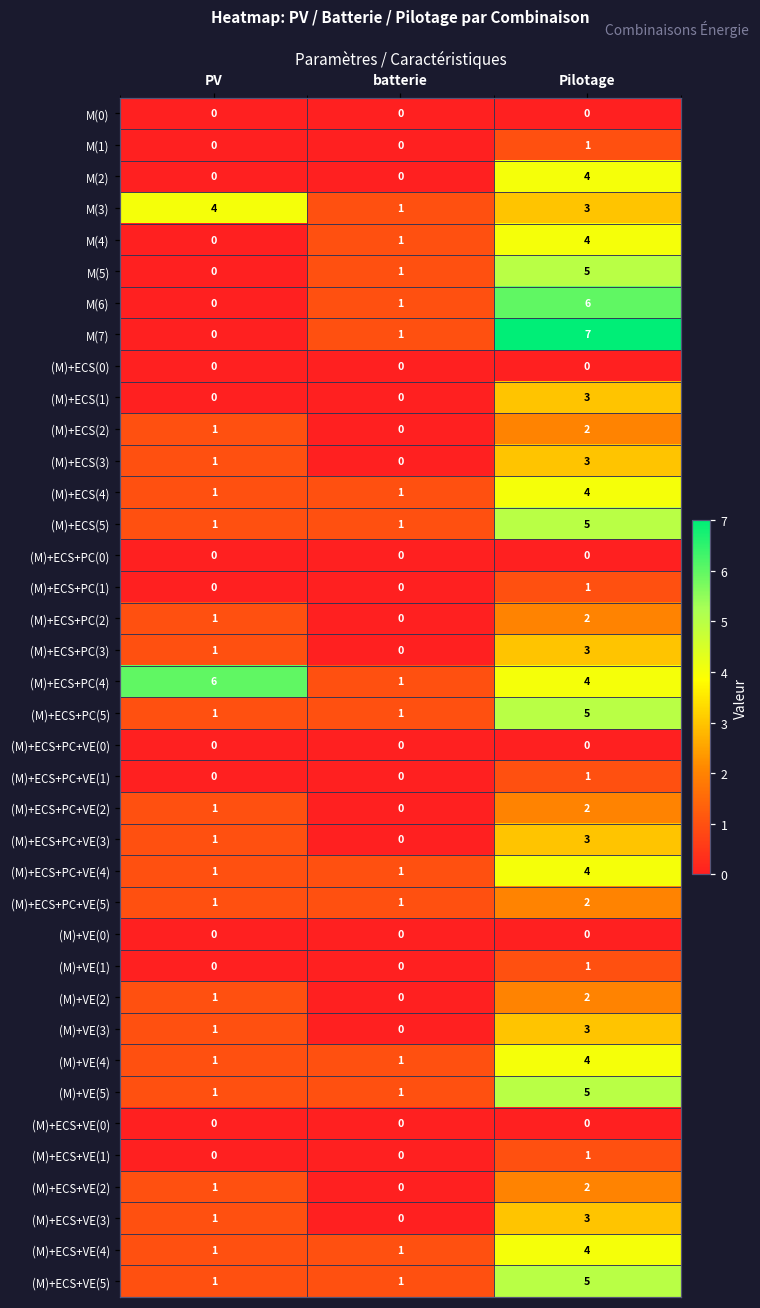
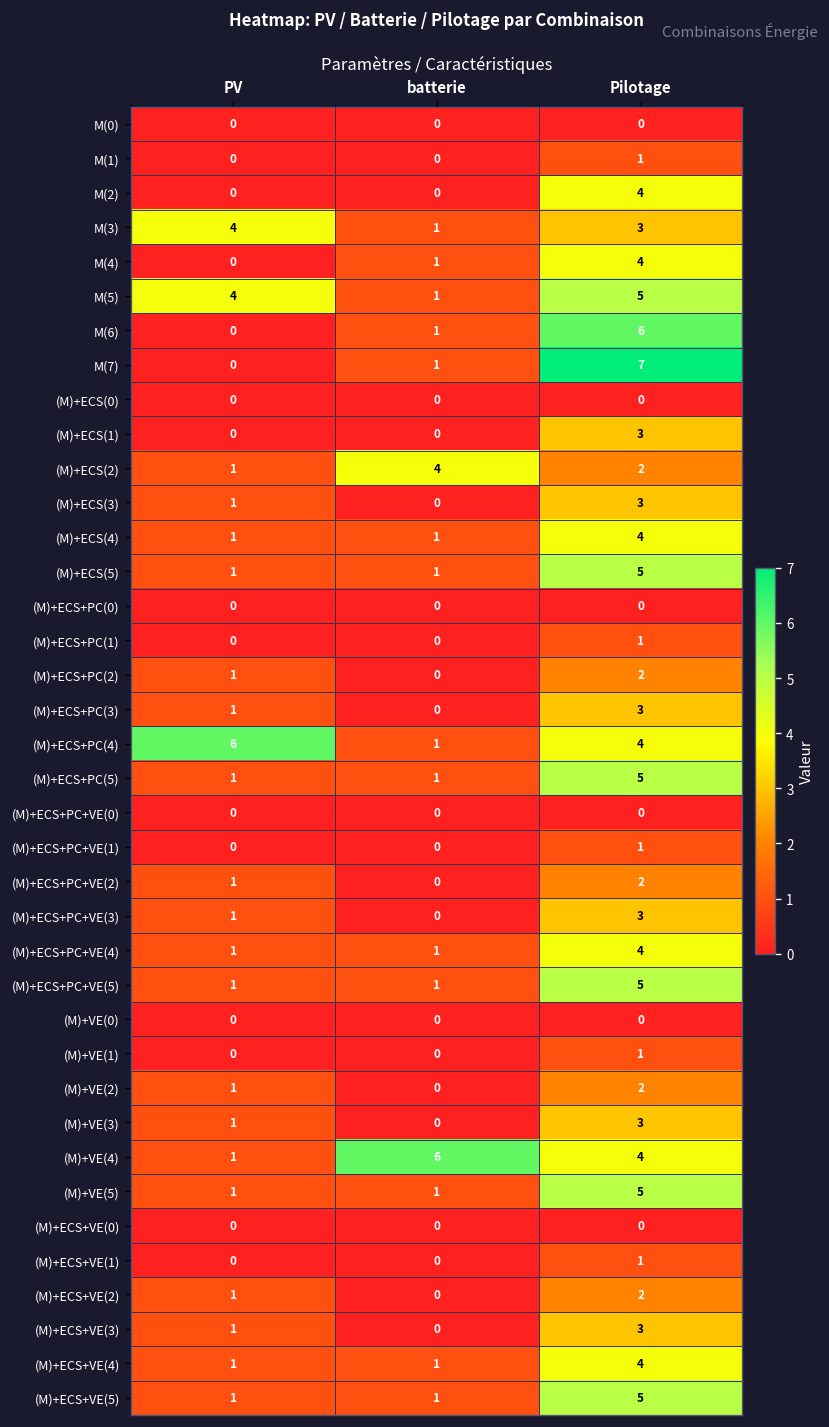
M(5), PV: 0 -> 4
(M)+ECS(2), batterie: 0 -> 4
(M)+ECS+PC+VE(5), Pilotage: 2 -> 5
(M)+VE(4), batterie: 1 -> 6
